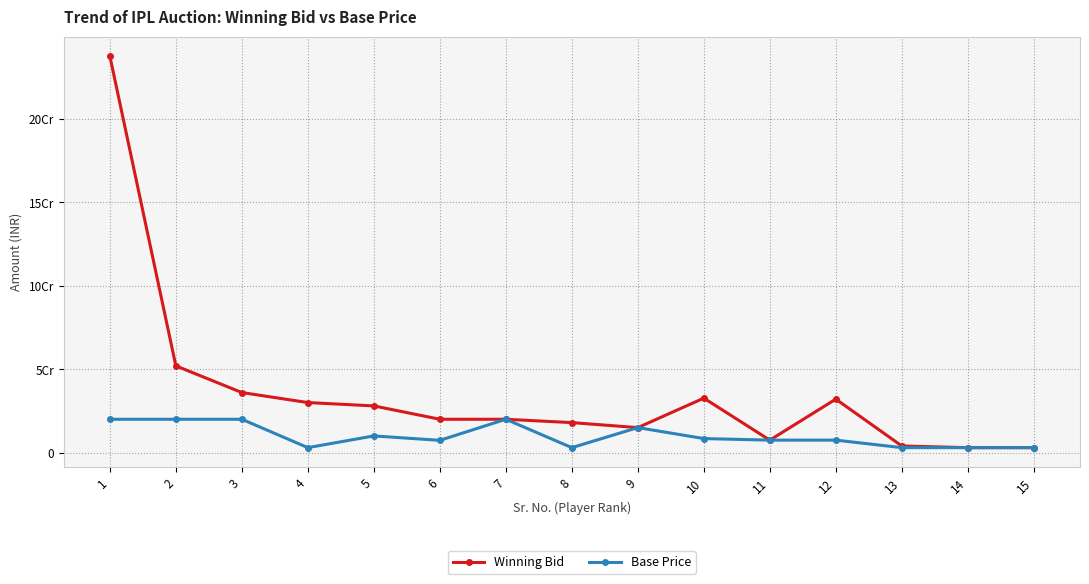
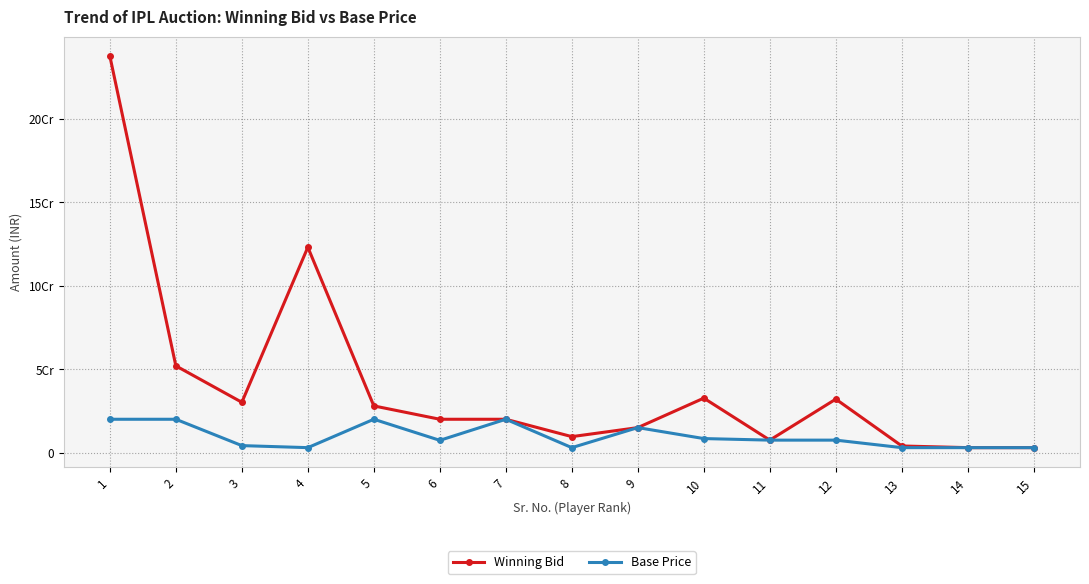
Winning Bid, 3: 3.6Cr -> 3.0Cr
Base Price, 3: 2.0Cr -> 0.4Cr
Winning Bid, 4: 3.0Cr -> 12.3Cr
Base Price, 5: 1.0Cr -> 2.0Cr
Winning Bid, 8: 1.8Cr -> 1.0Cr
